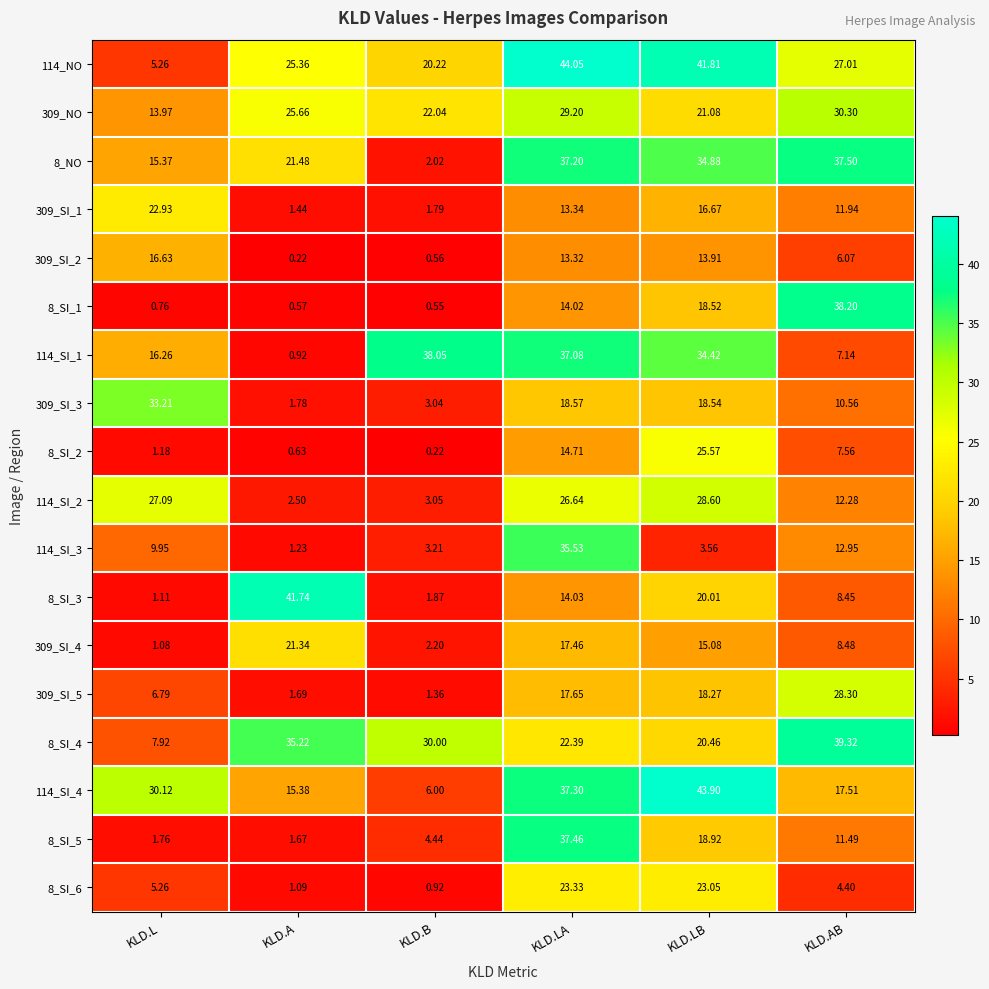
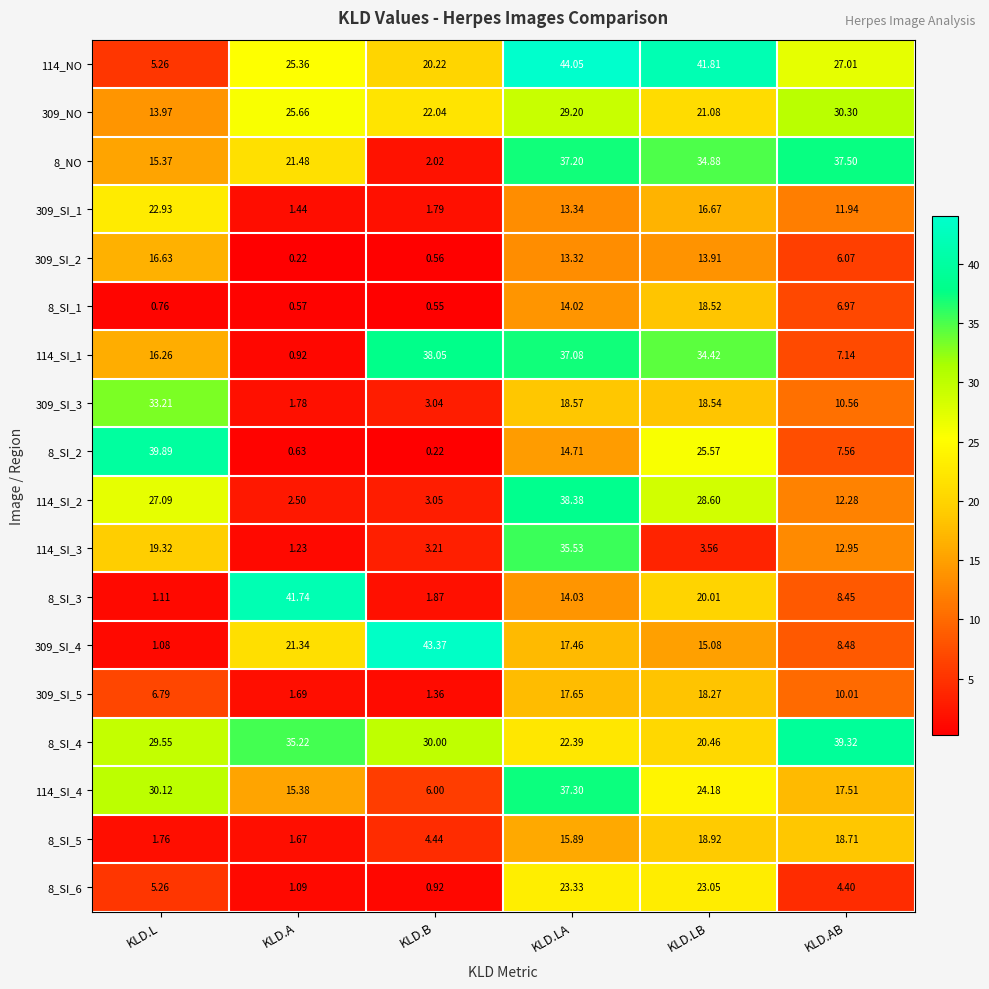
8_SI_1, KLD.AB: 38.20 -> 6.97
8_SI_2, KLD.L: 1.18 -> 39.89
114_SI_2, KLD.LA: 26.64 -> 38.38
114_SI_3, KLD.L: 9.95 -> 19.32
309_SI_4, KLD.B: 2.20 -> 43.37
309_SI_5, KLD.AB: 28.30 -> 10.01
8_SI_4, KLD.L: 7.92 -> 29.55
114_SI_4, KLD.LB: 43.90 -> 24.18
8_SI_5, KLD.LA: 37.46 -> 15.89
8_SI_5, KLD.AB: 11.49 -> 18.71
